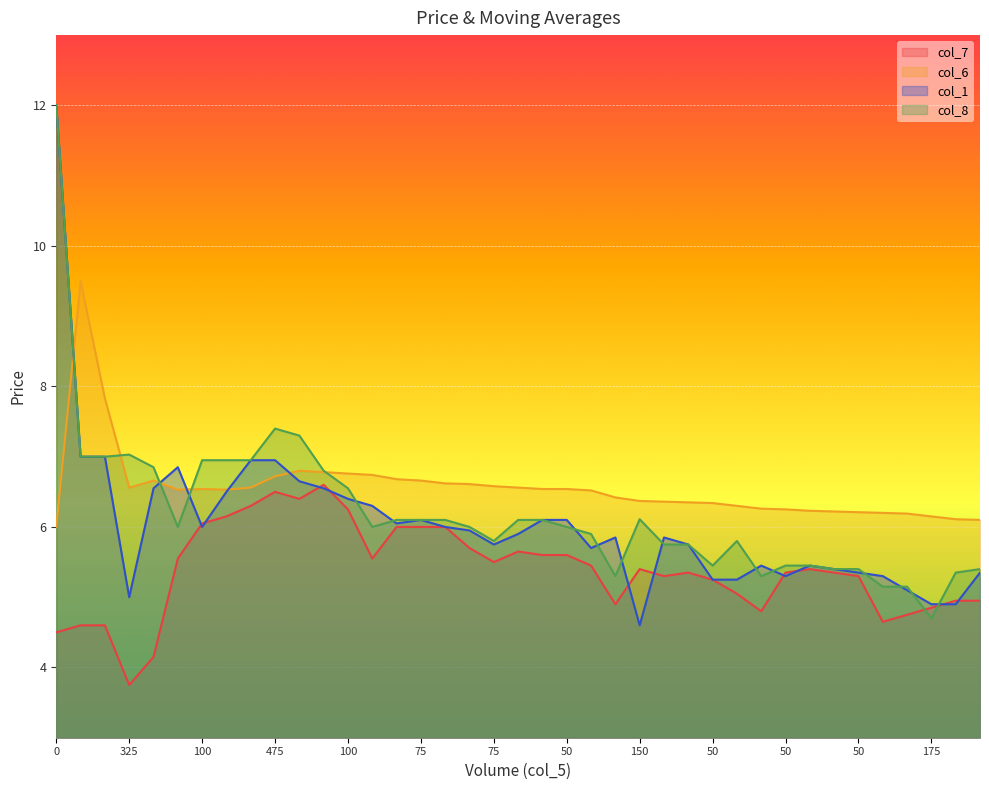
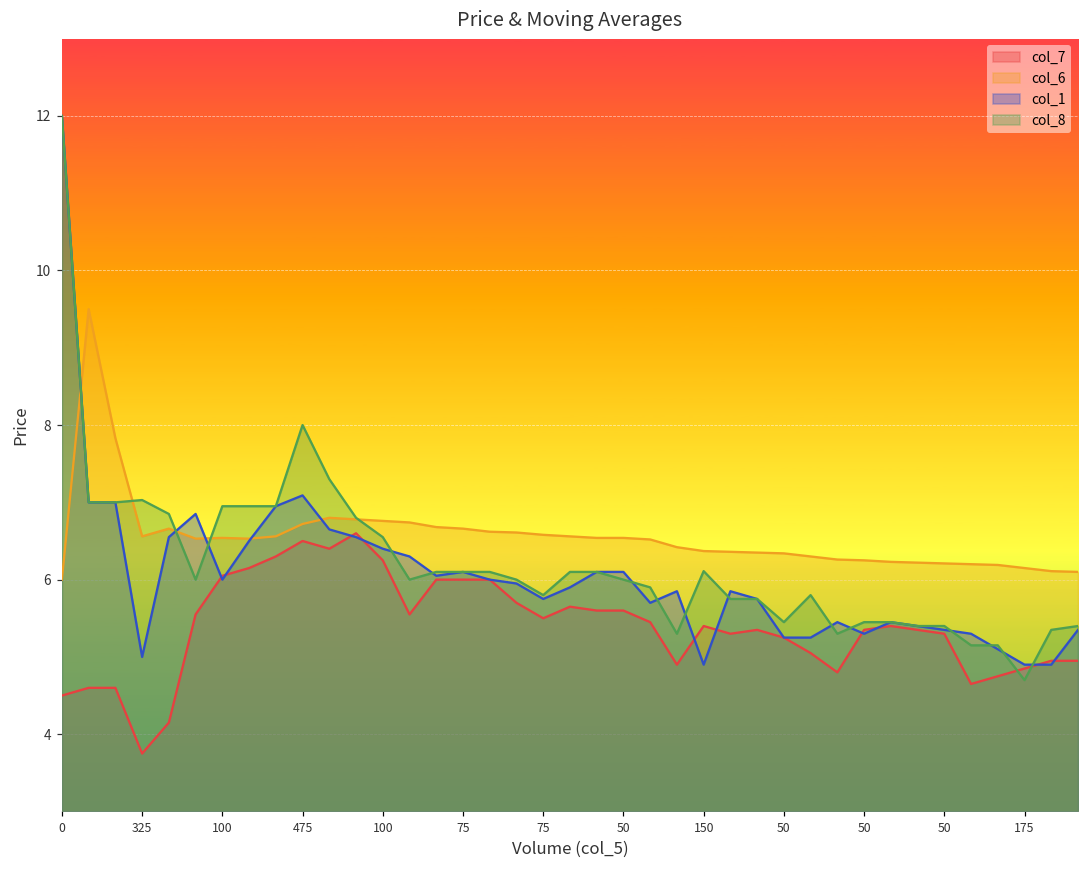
col_1, 475: 7.0 -> 7.1
col_8, 475: 7.4 -> 8.0
col_1, 150: 4.6 -> 4.9
